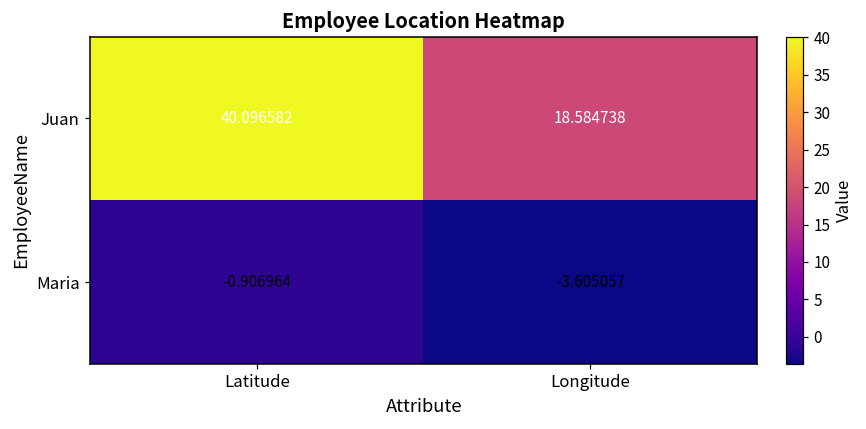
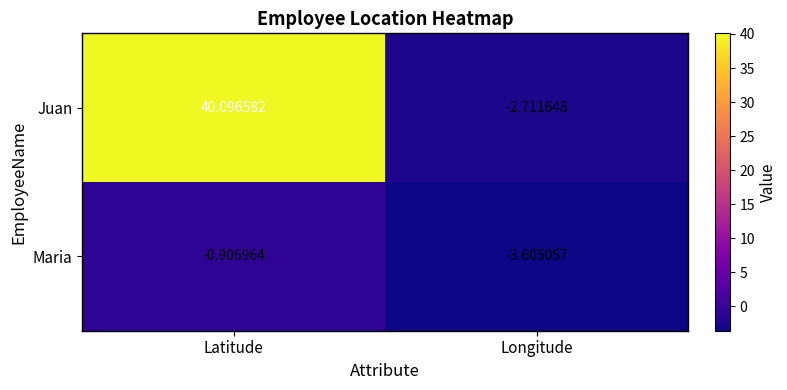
Juan, Longitude: 18.584738 -> -2.711648
